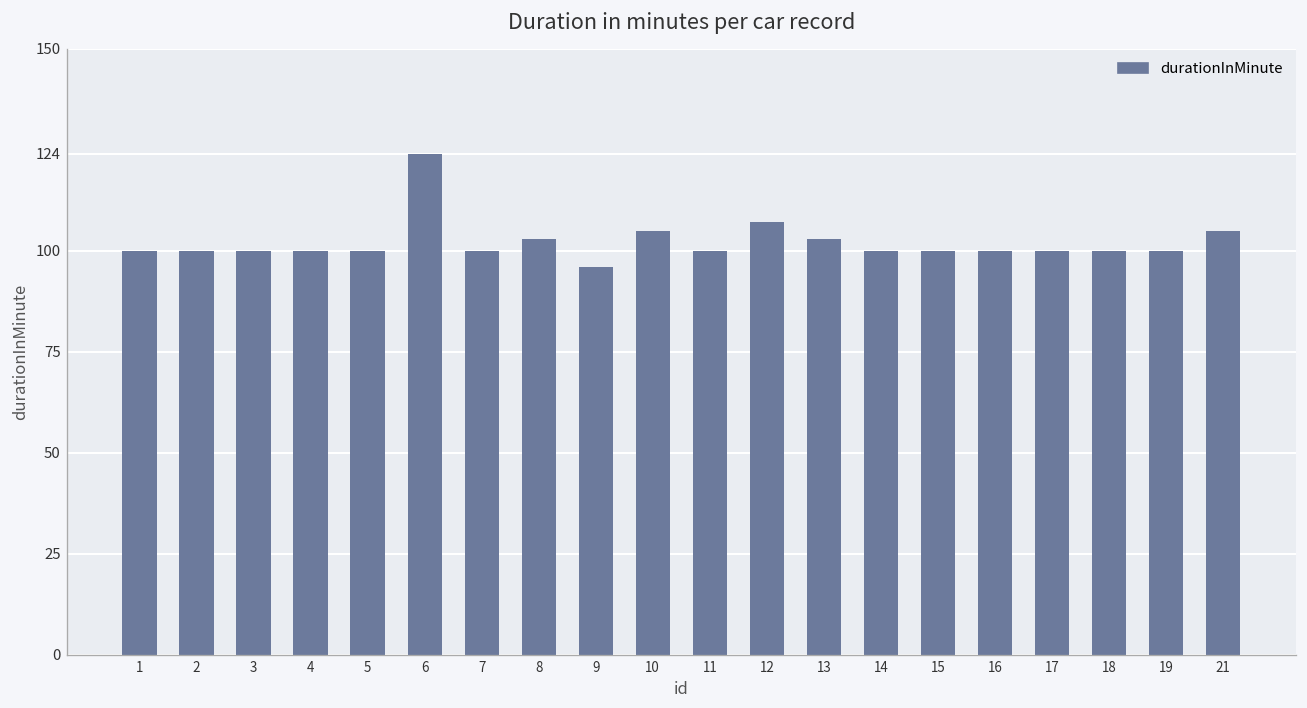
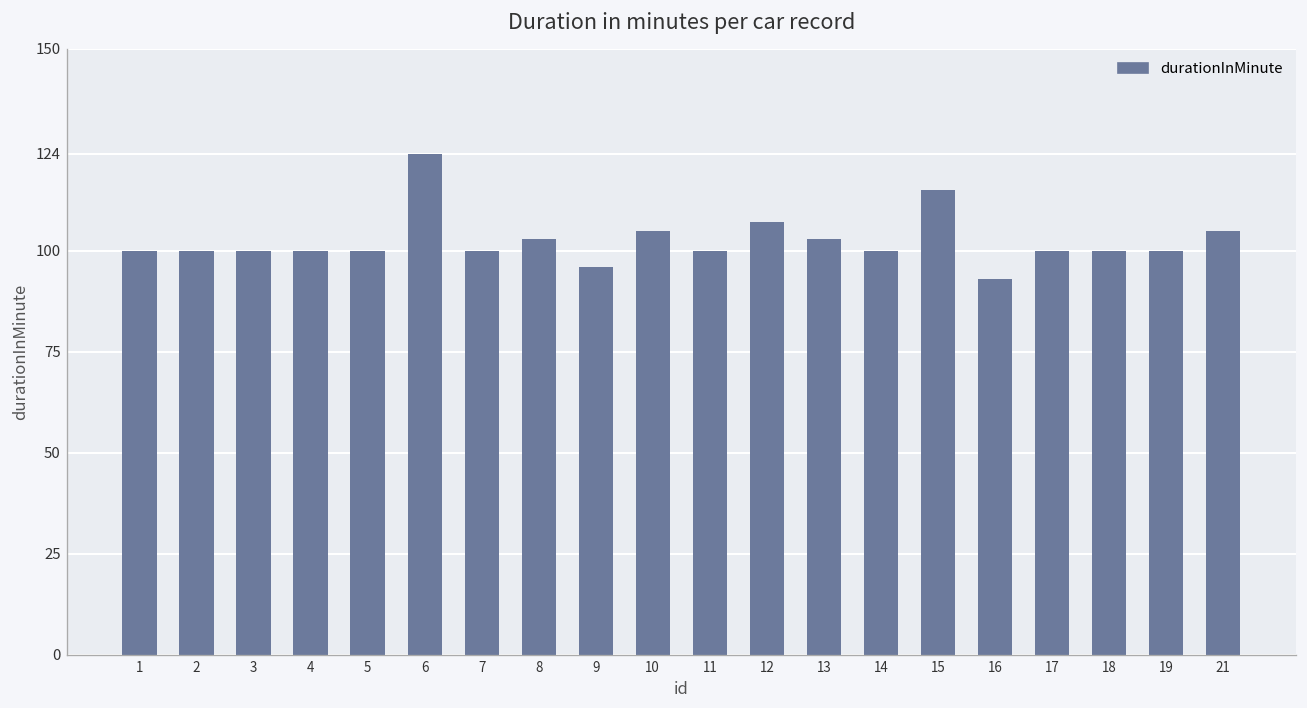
15: 100 -> 115
16: 100 -> 93
